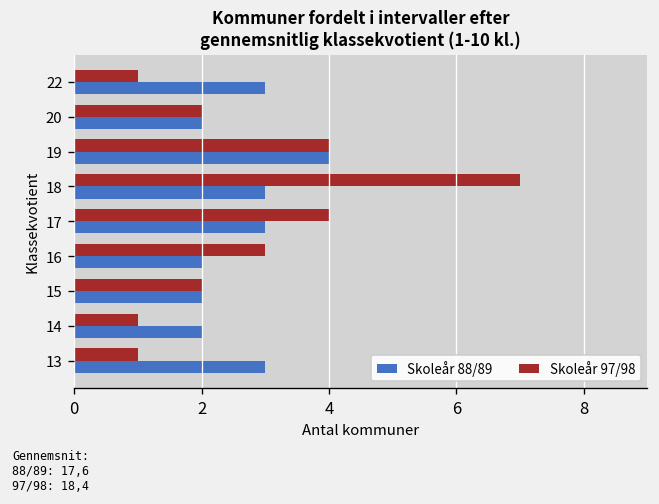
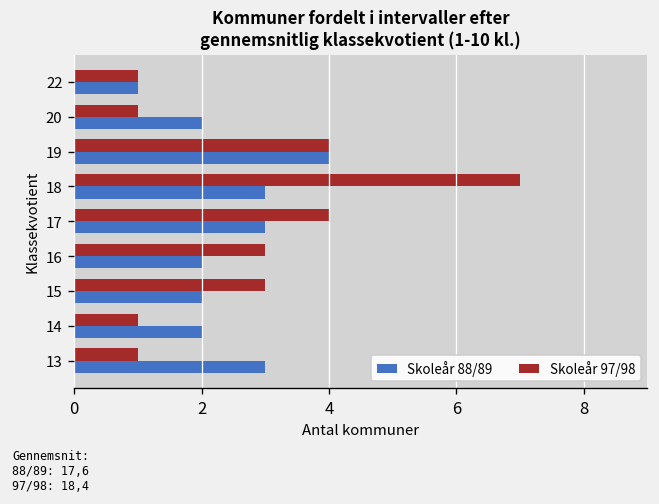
Skoleår 88/89, 22: 3 -> 1
Skoleår 97/98, 20: 2 -> 1
Skoleår 97/98, 15: 2 -> 3
